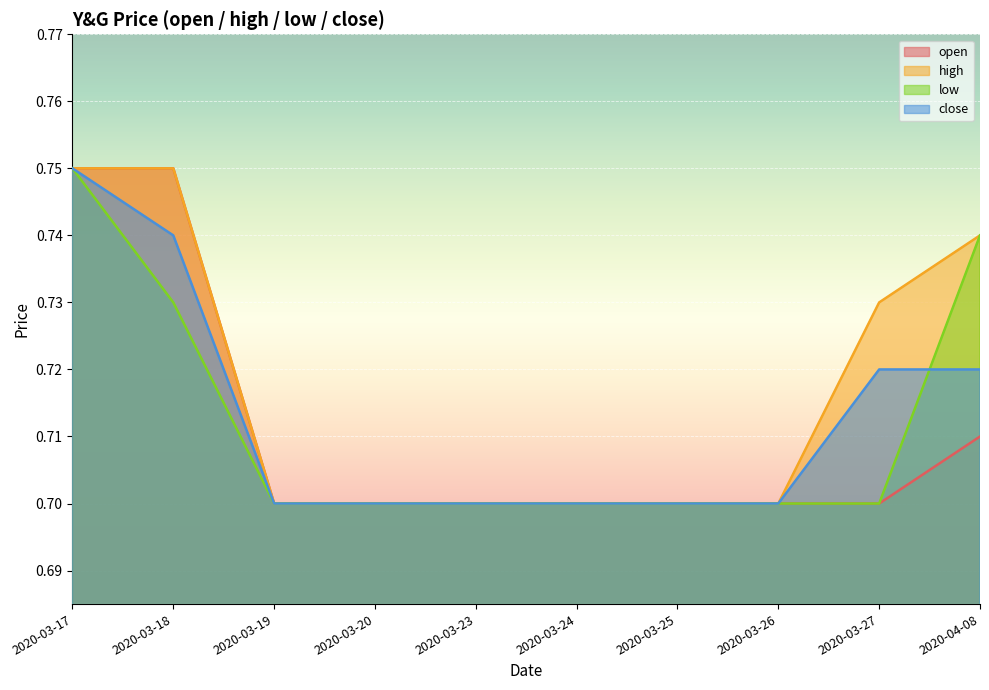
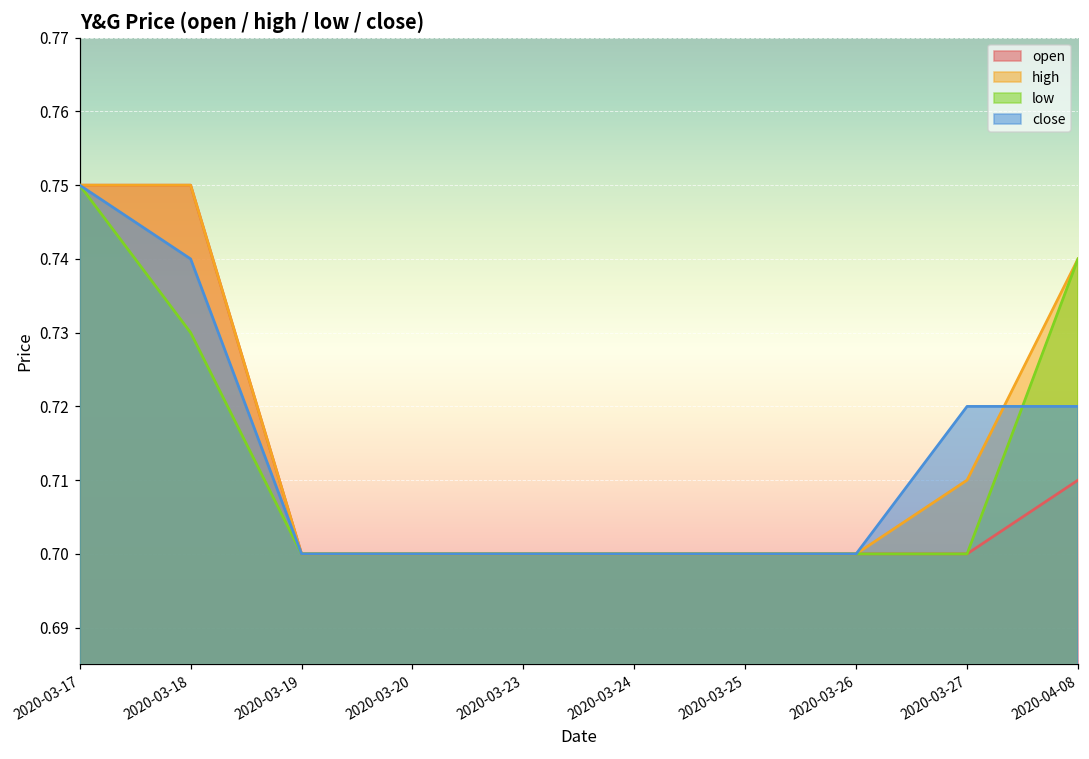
high, 2020-03-27: 0.73 -> 0.71
